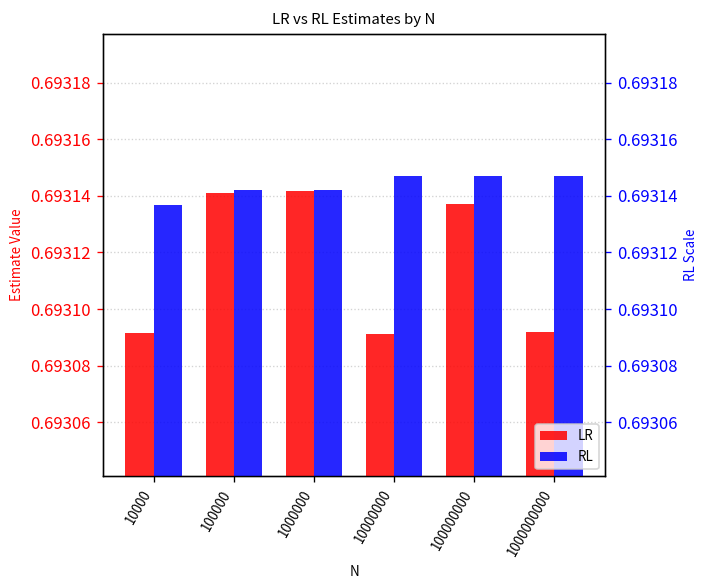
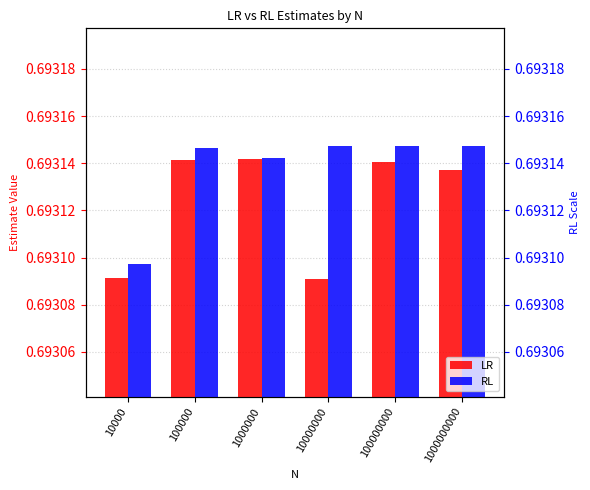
RL, 10000: 0.693137 -> 0.693097
RL, 100000: 0.693142 -> 0.693146
LR, 100000000: 0.693137 -> 0.693141
LR, 1000000000: 0.693092 -> 0.693137
